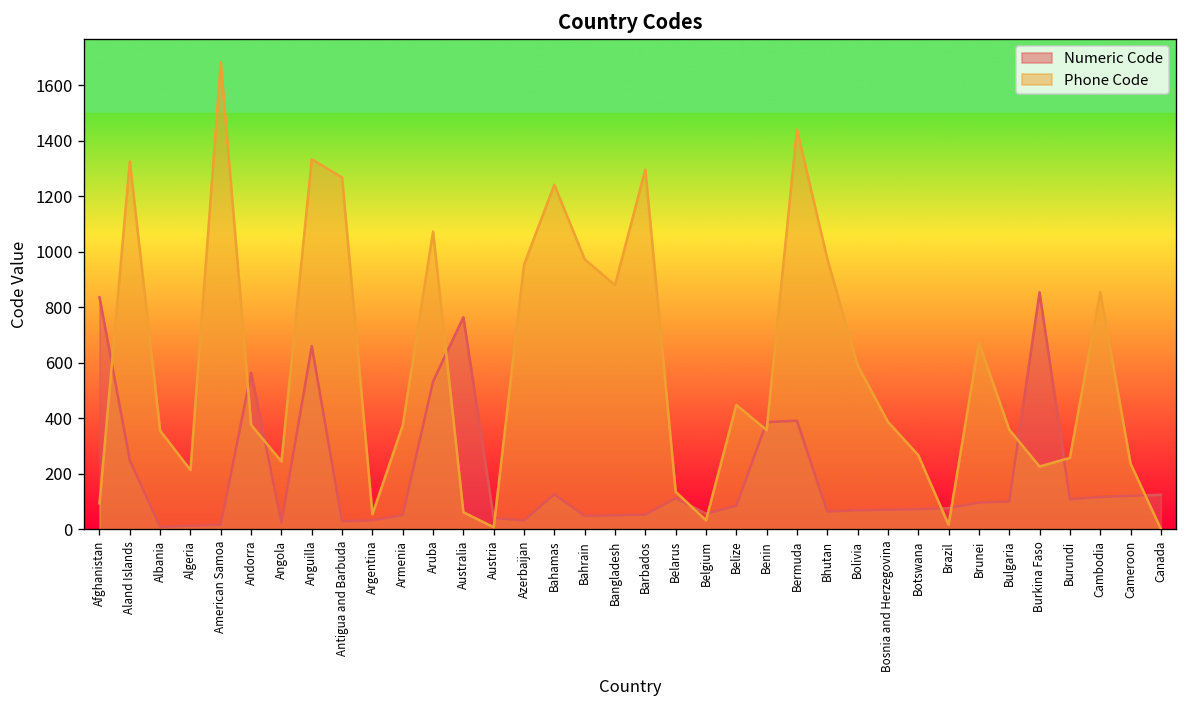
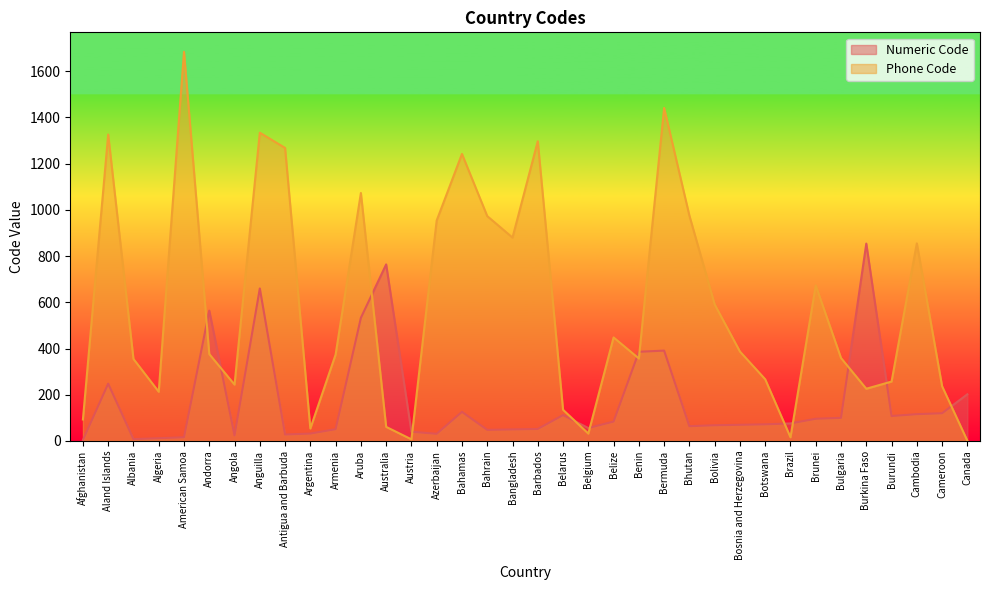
Numeric Code, Afghanistan: 840 -> 0
Numeric Code, Canada: 120 -> 200
